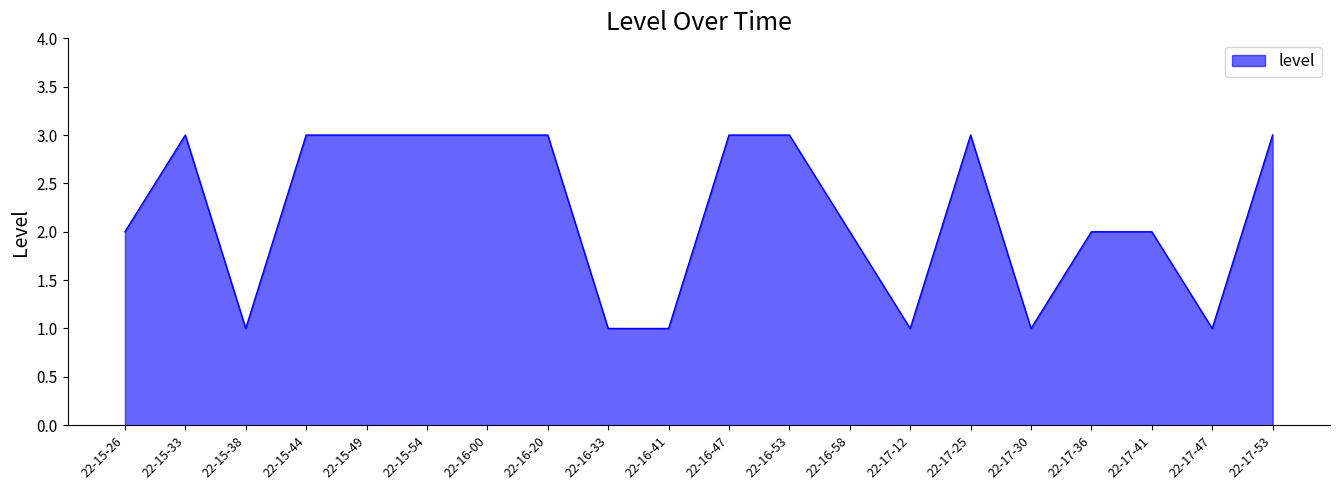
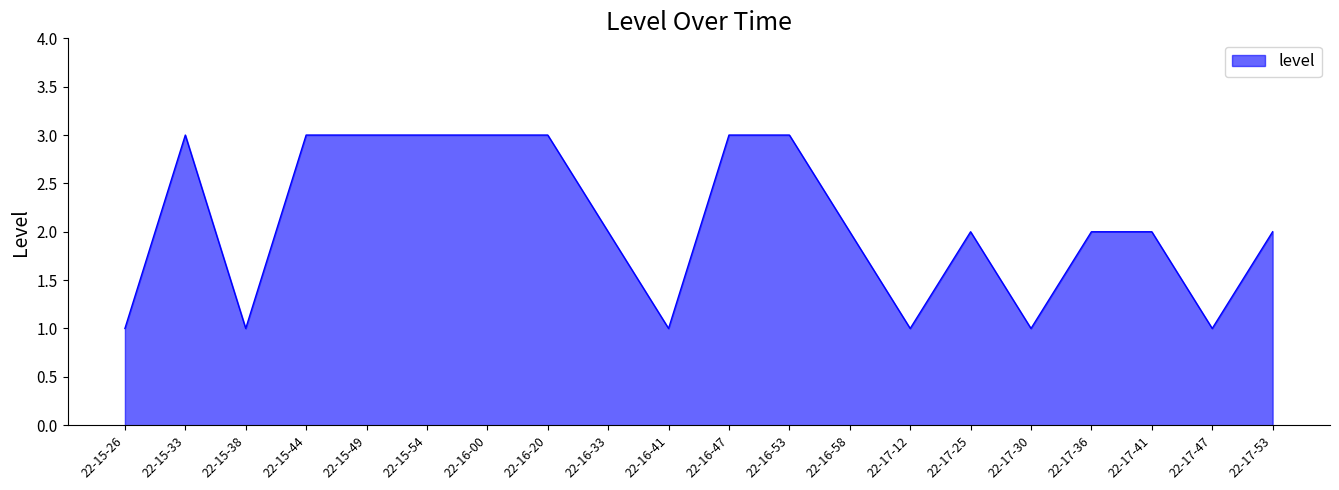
22-15-26: 2 -> 1
22-16-33: 1 -> 2
22-17-25: 3 -> 2
22-17-53: 3 -> 2
